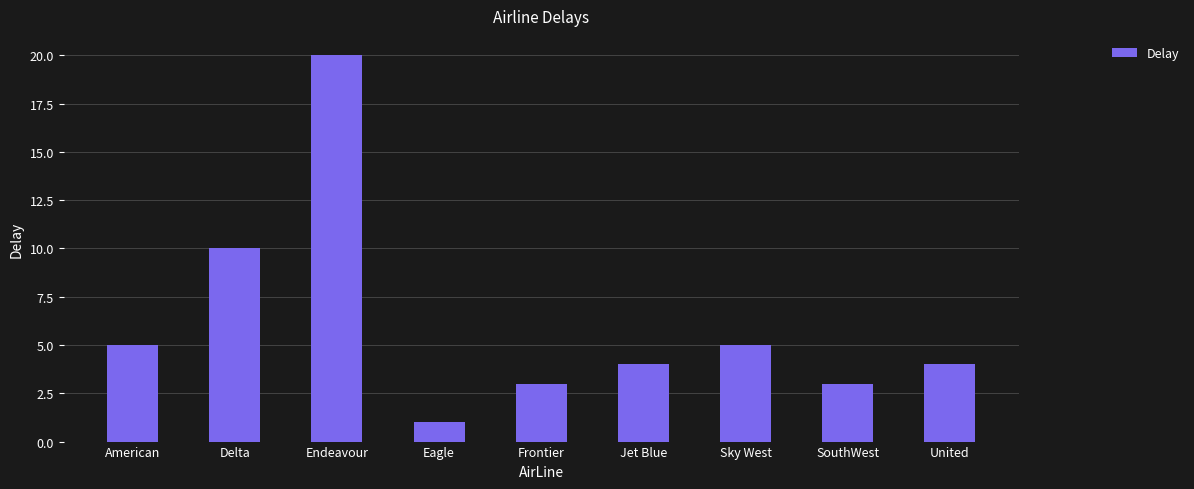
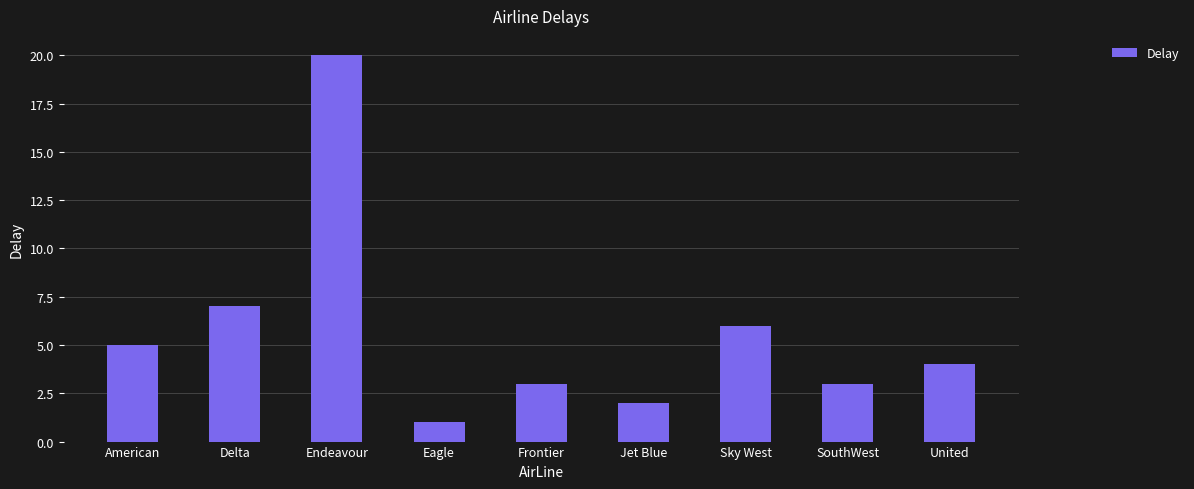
Delta: 10 -> 7
Jet Blue: 4 -> 2
Sky West: 5 -> 6
